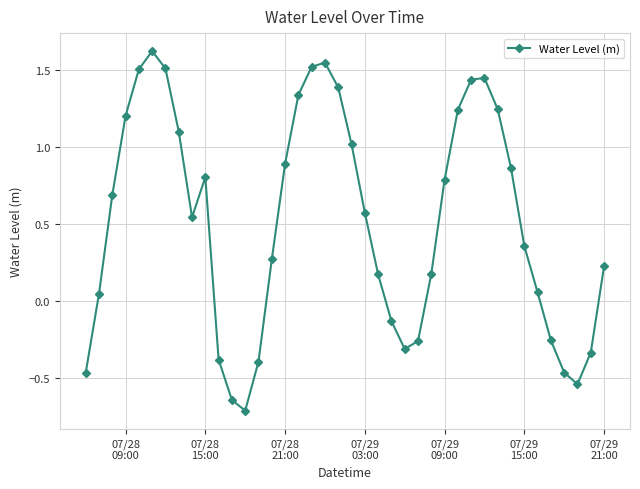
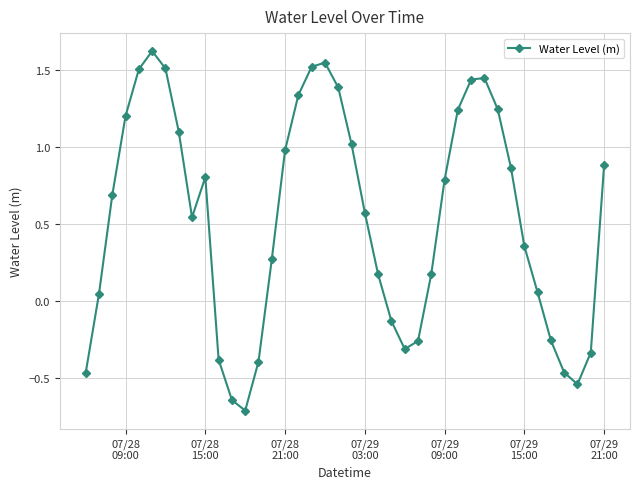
07/28 21:00: 0.89 -> 0.98
07/29 21:00: 0.23 -> 0.88
